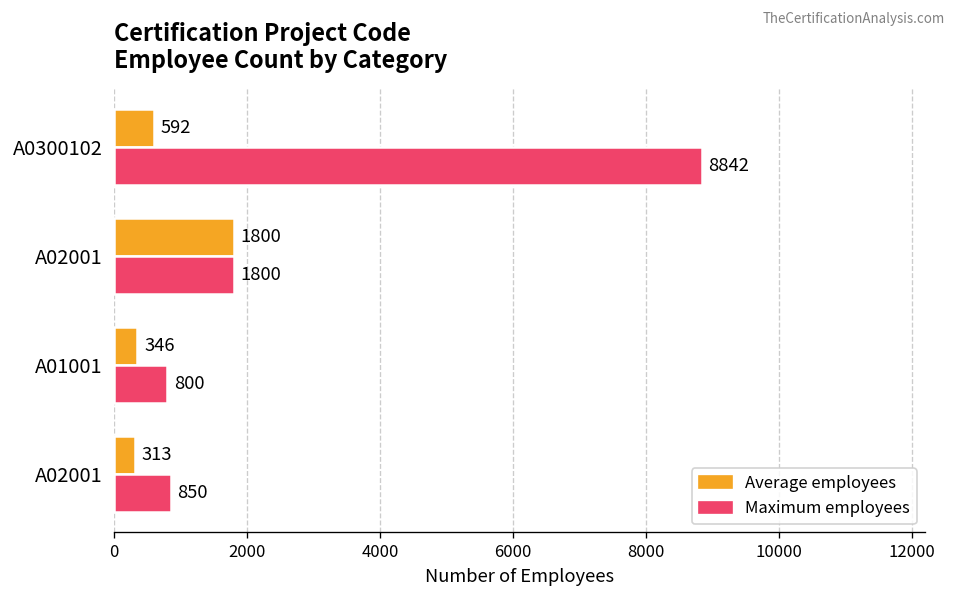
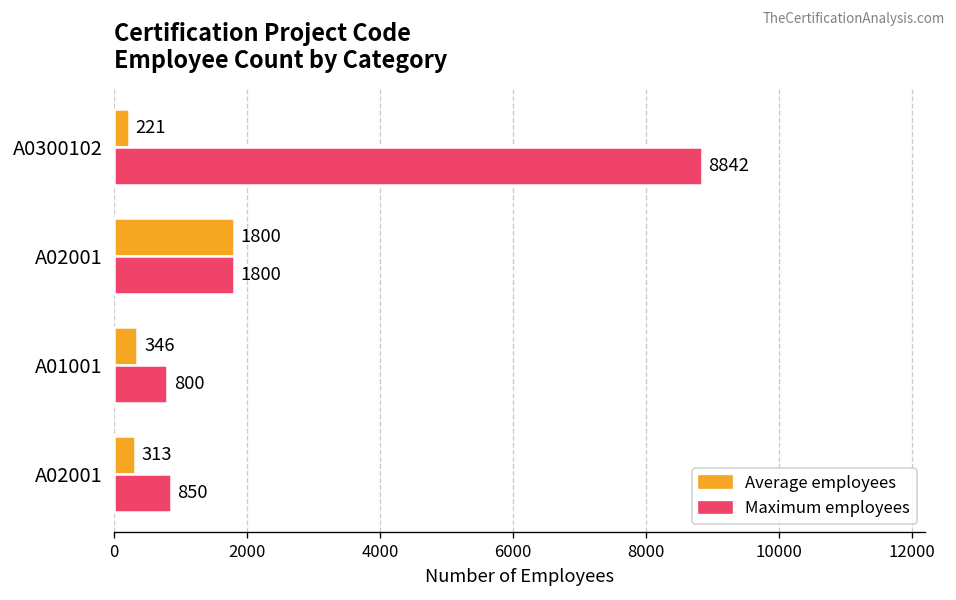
Average employees, A0300102: 592 -> 221
